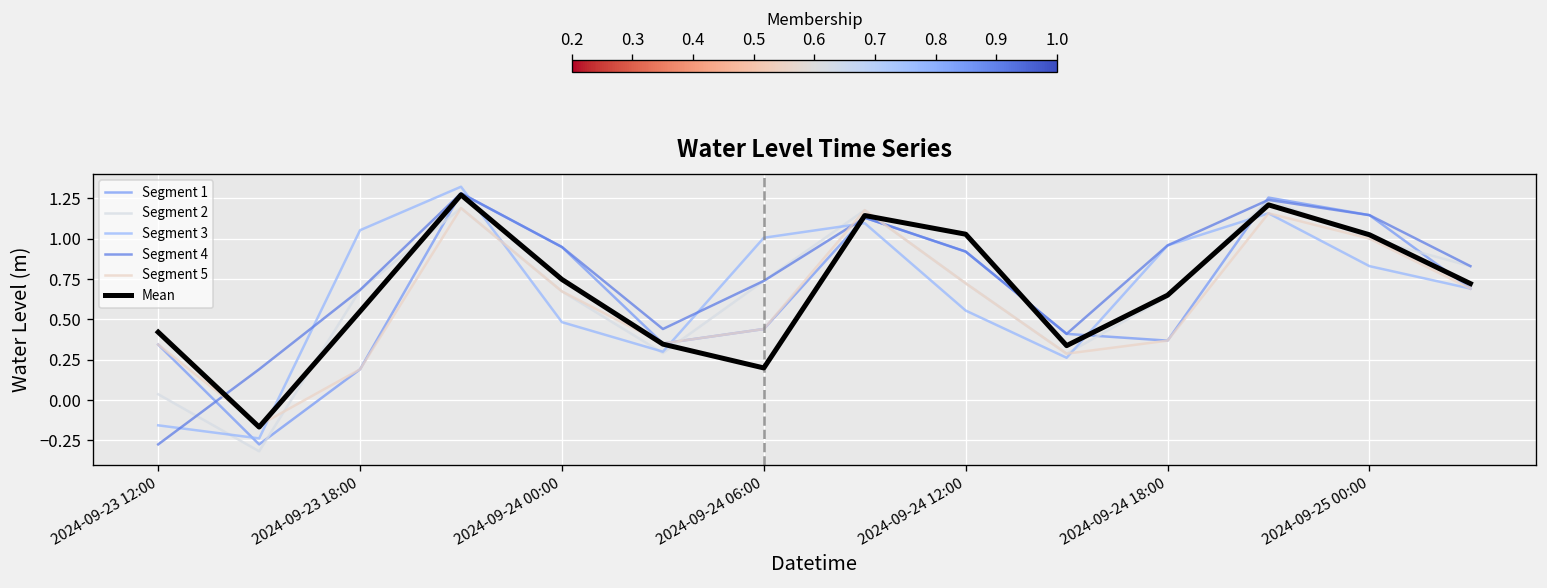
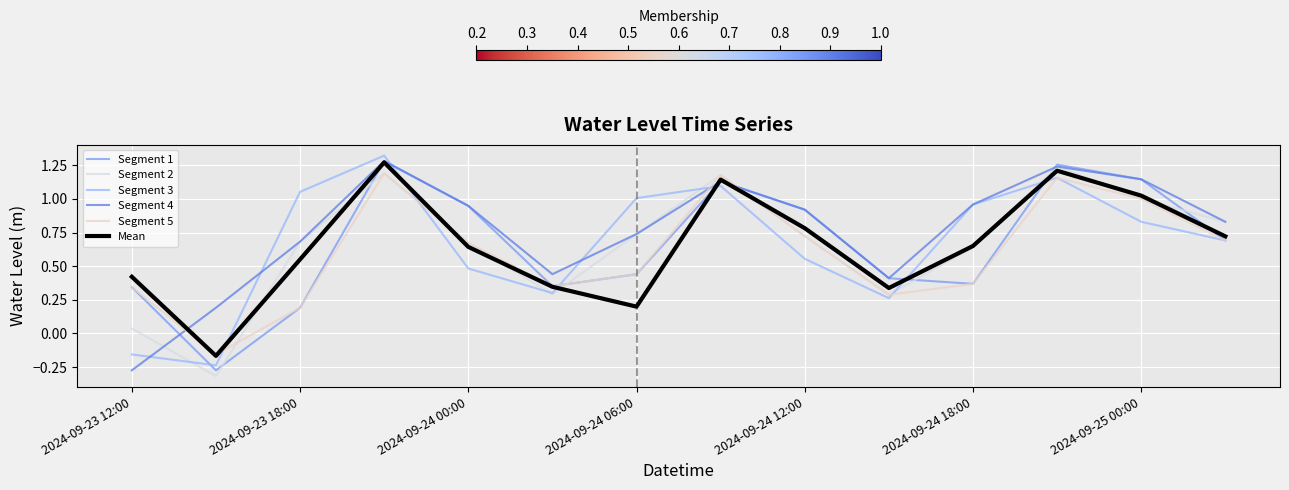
Mean, 2024-09-24 00:00: 0.75 -> 0.64
Mean, 2024-09-24 12:00: 1.03 -> 0.78
